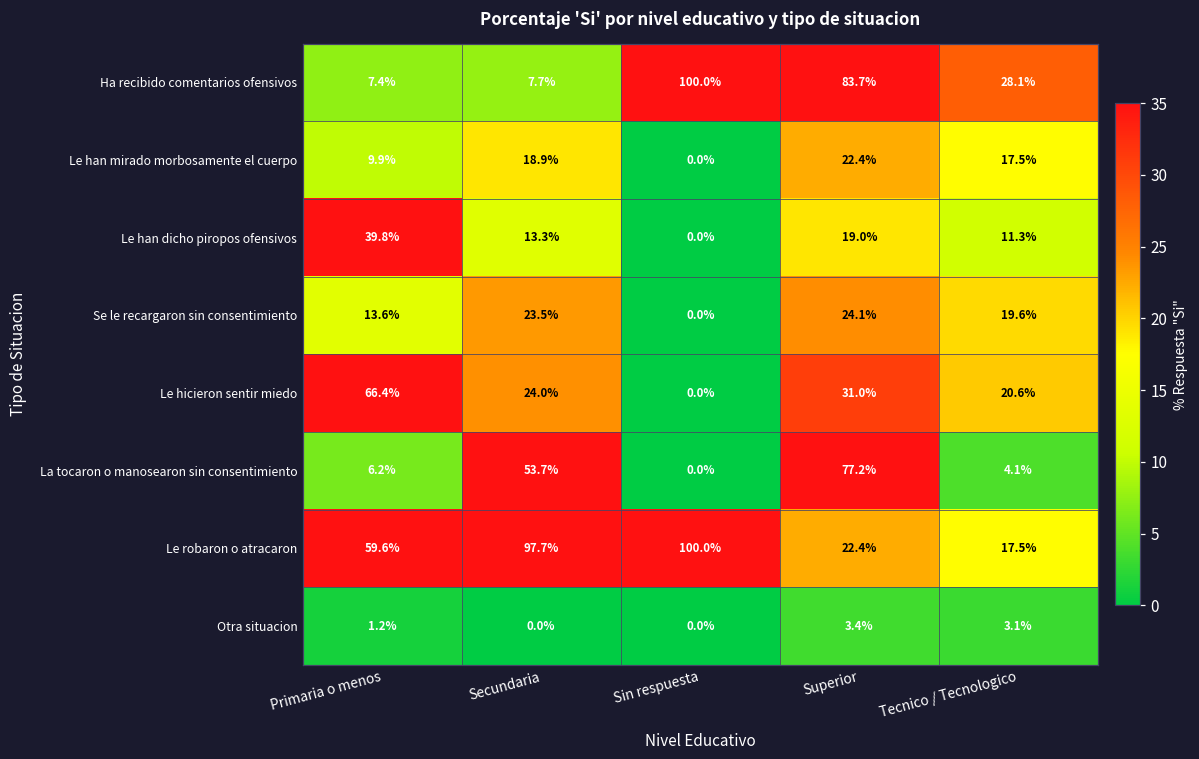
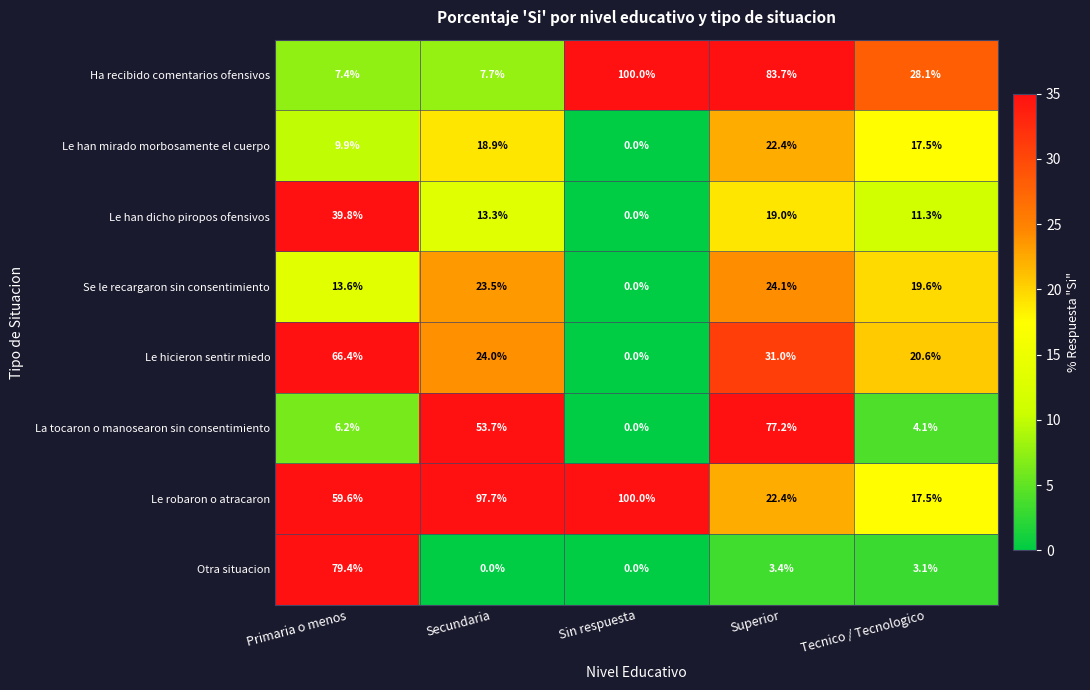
Otra situacion, Primaria o menos: 1.2% -> 79.4%
